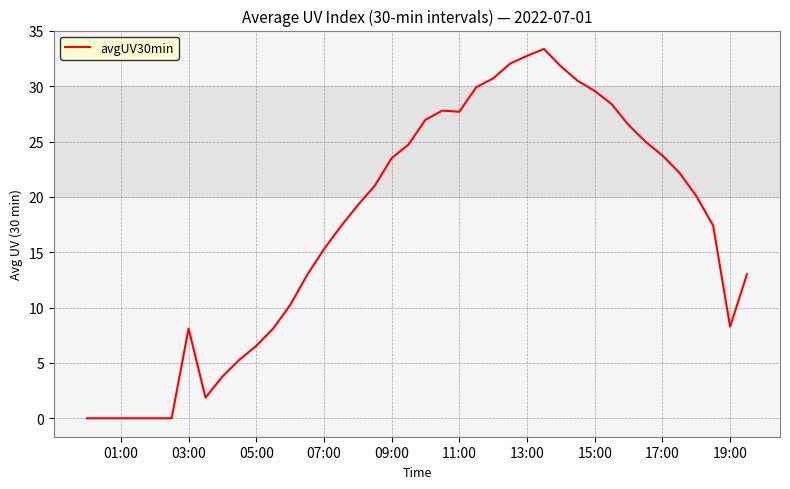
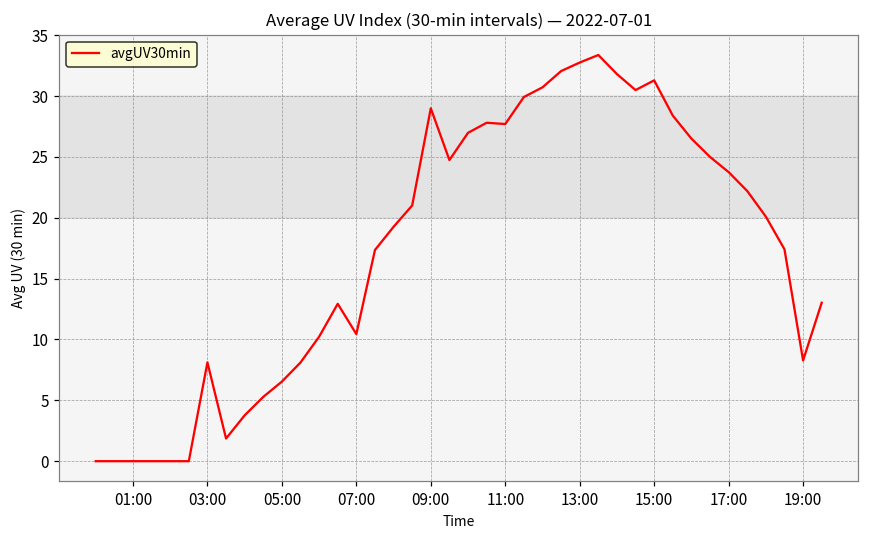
07:00: 15.3 -> 10.4
09:00: 23.5 -> 29.0
15:00: 29.6 -> 31.3
